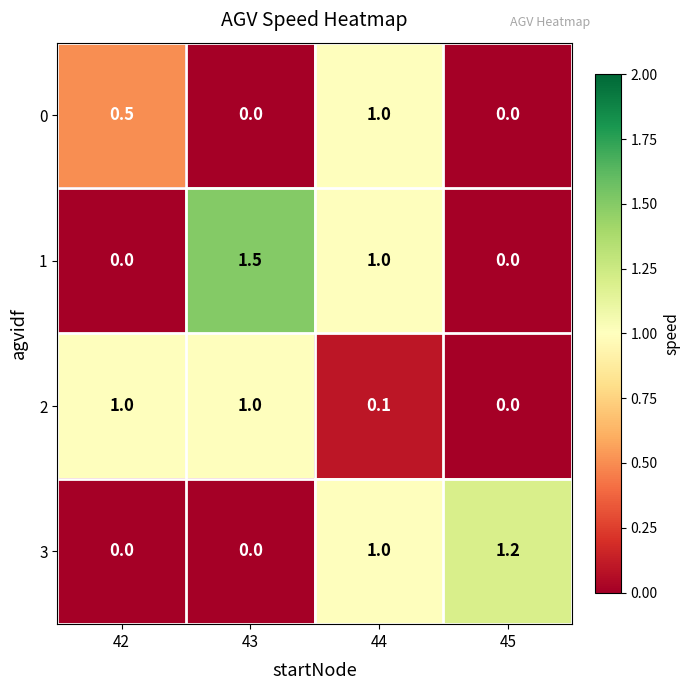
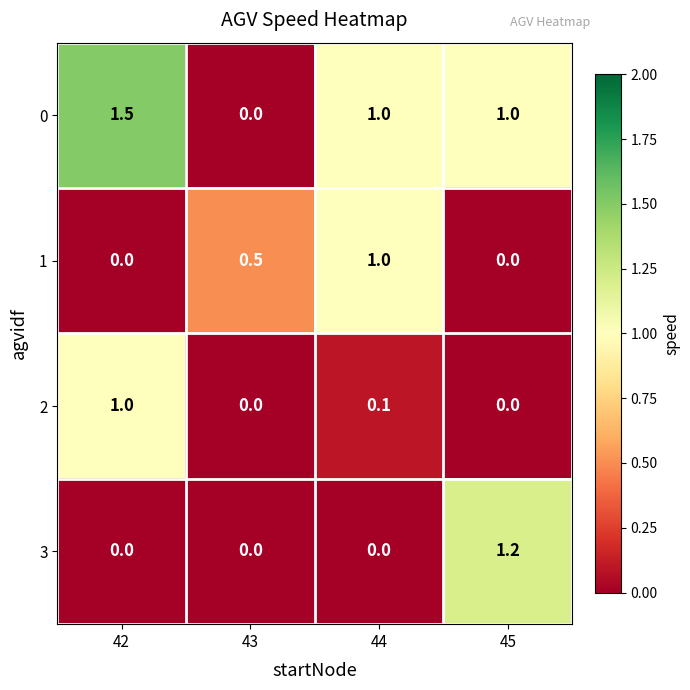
0, 42: 0.5 -> 1.5
0, 45: 0.0 -> 1.0
1, 43: 1.5 -> 0.5
2, 43: 1.0 -> 0.0
3, 44: 1.0 -> 0.0
